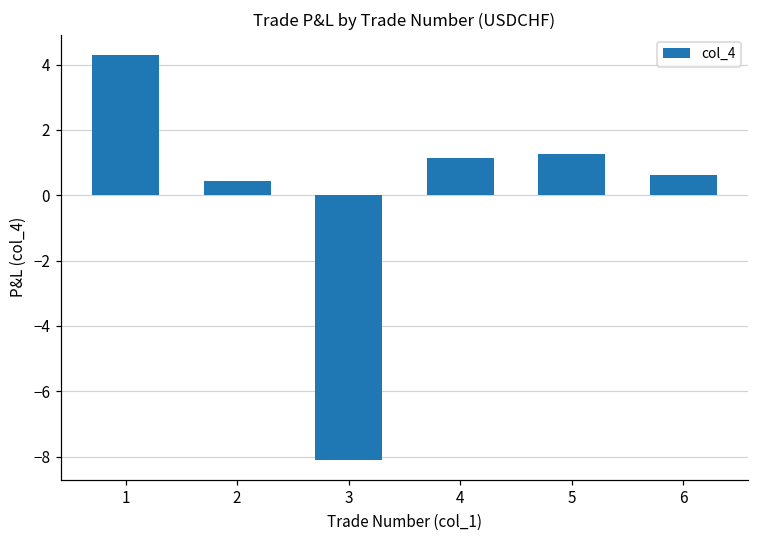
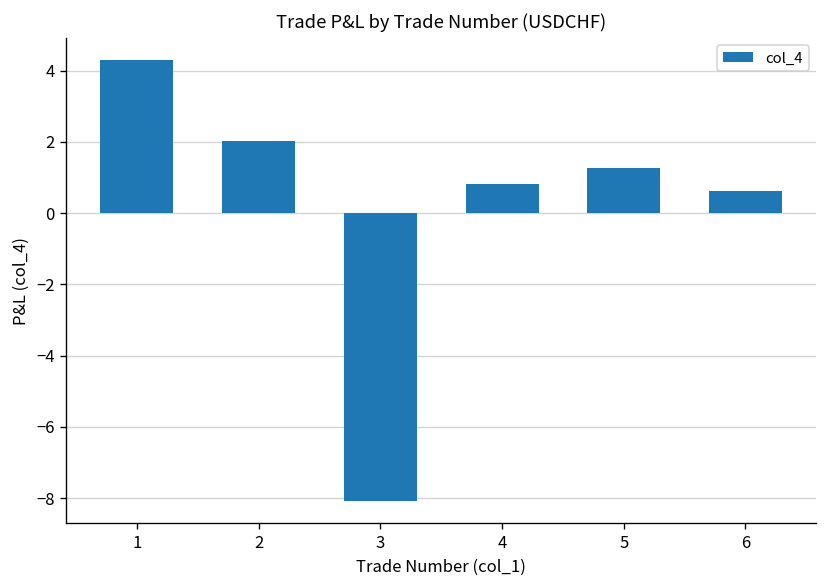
2: 0.4 -> 2.0
4: 1.1 -> 0.8
